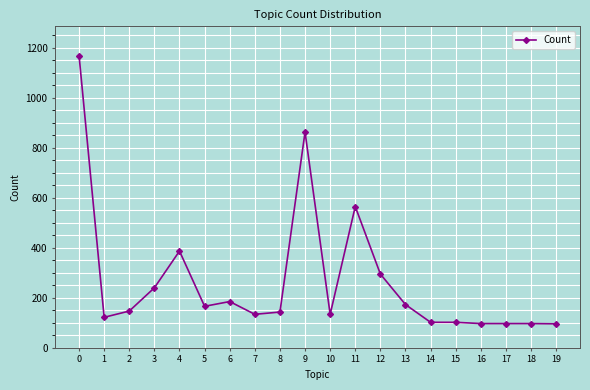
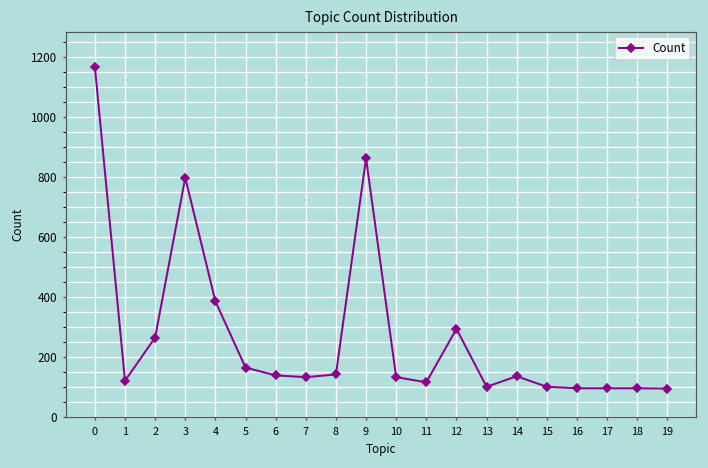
2: 150 -> 270
3: 240 -> 800
6: 190 -> 140
11: 570 -> 120
13: 170 -> 100
14: 100 -> 140
